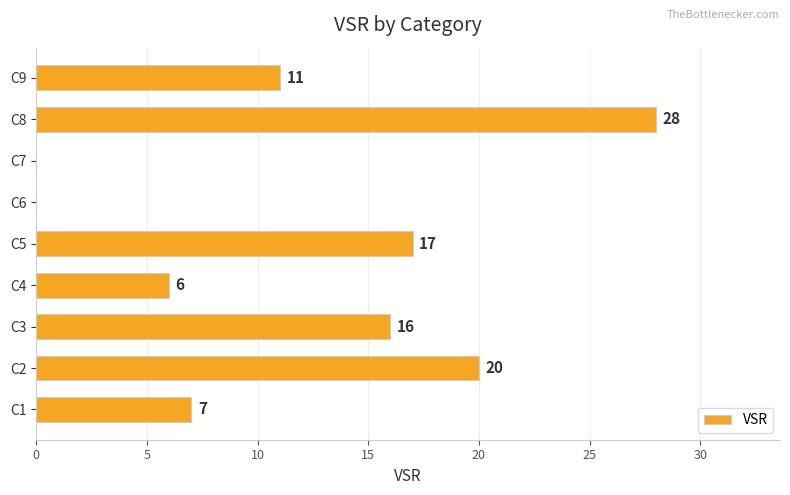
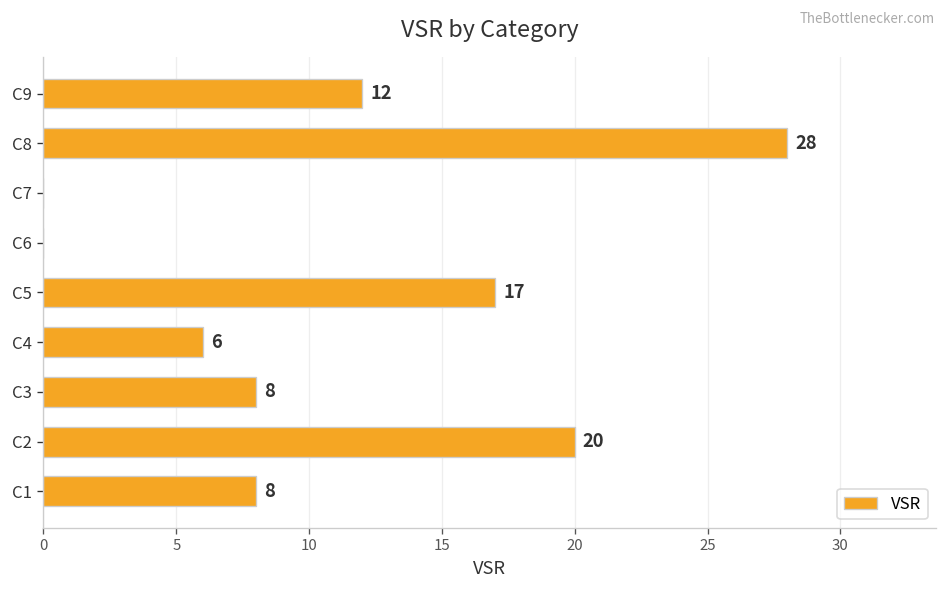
C9: 11 -> 12
C3: 16 -> 8
C1: 7 -> 8
